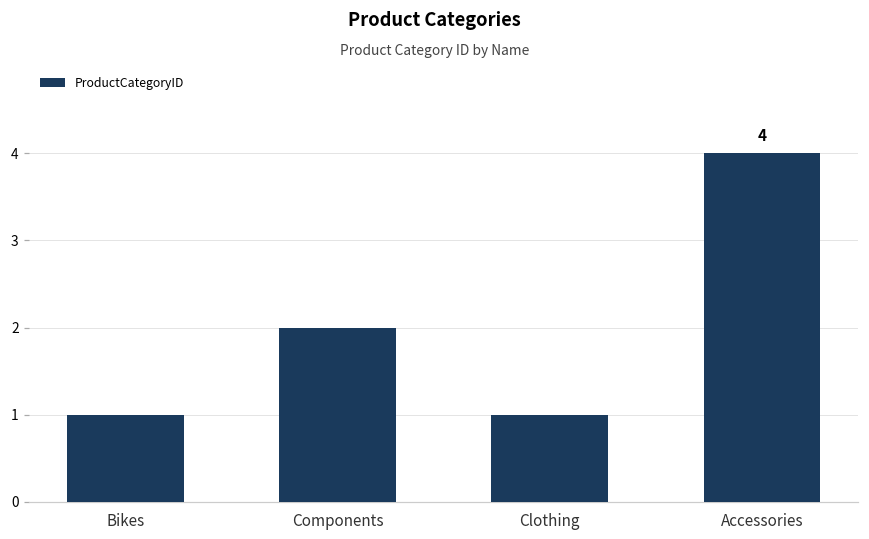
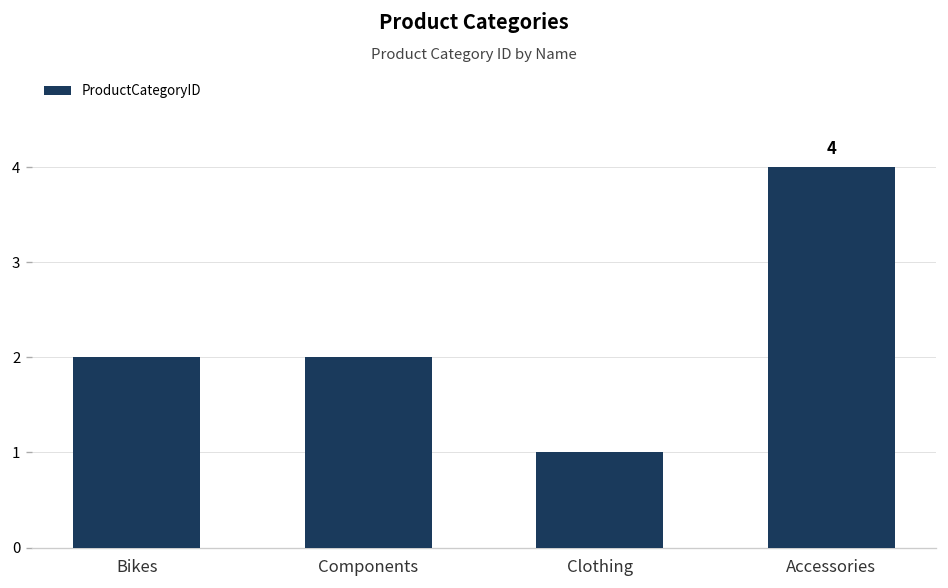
Bikes: 1 -> 2
